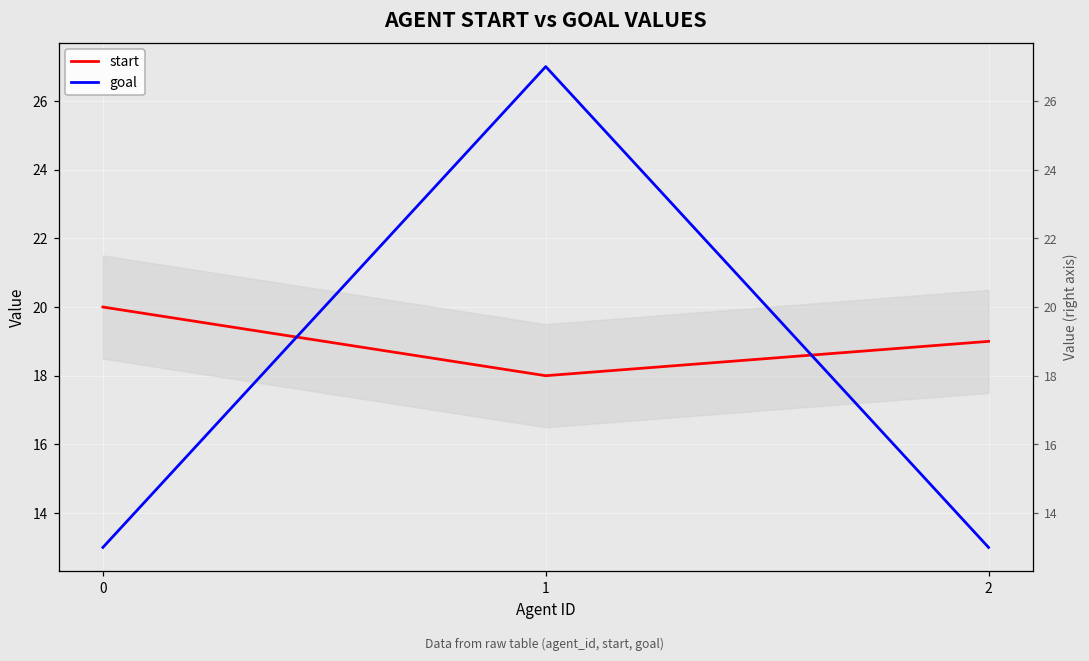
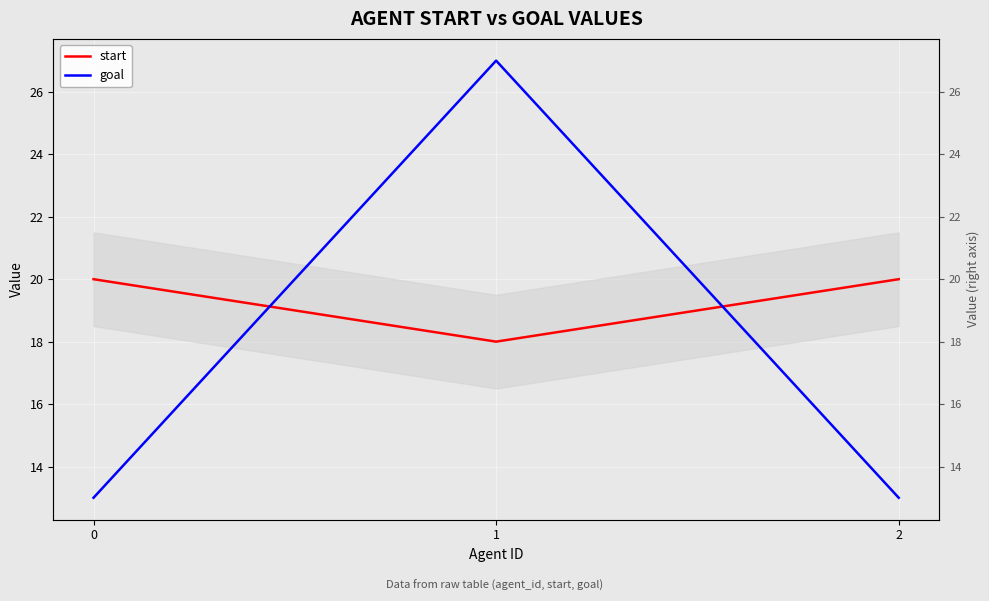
start, 2: 19 -> 20
